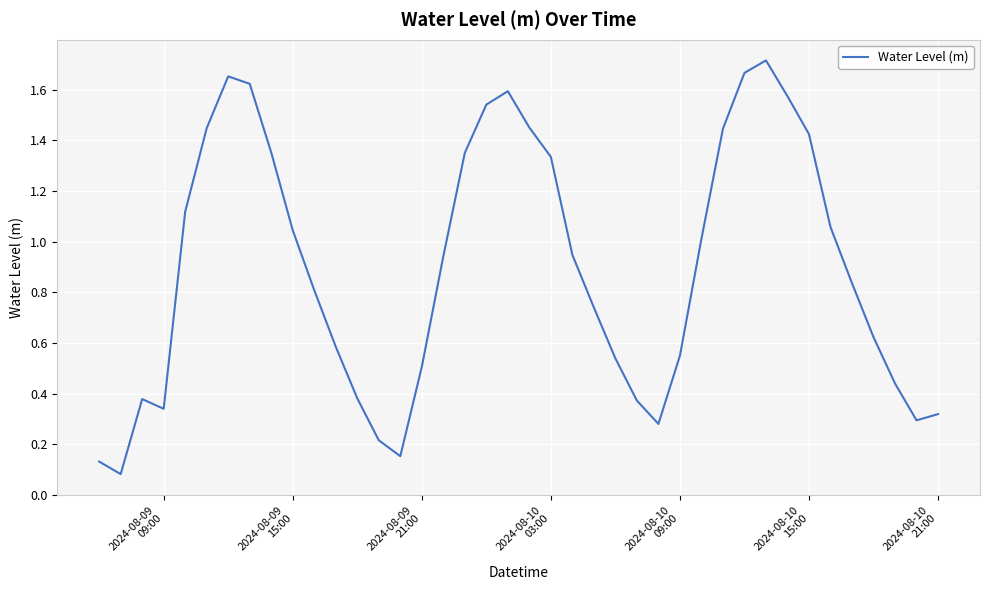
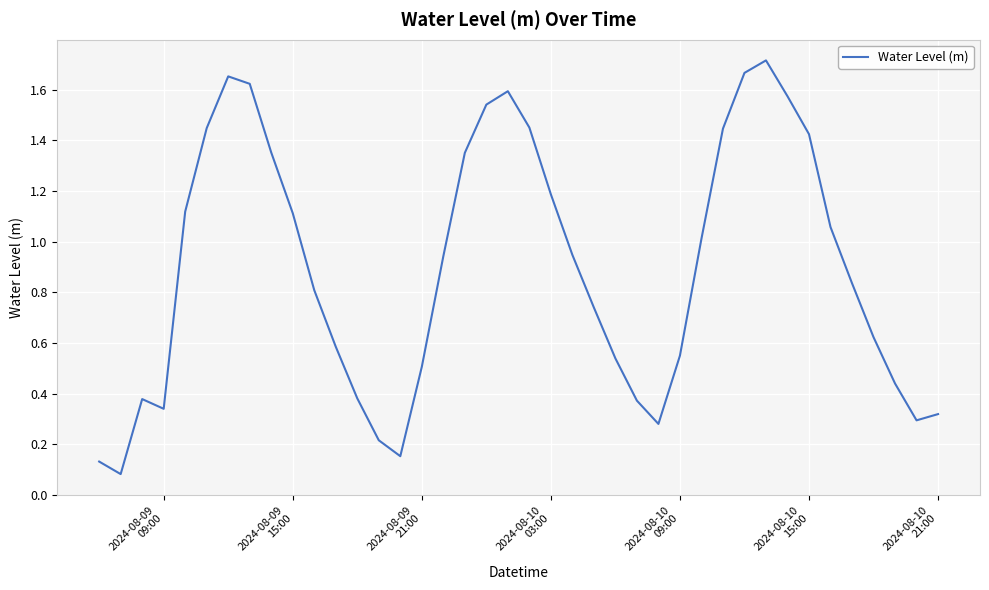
2024-08-09 15:00: 1.04 -> 1.11
2024-08-10 03:00: 1.33 -> 1.19
